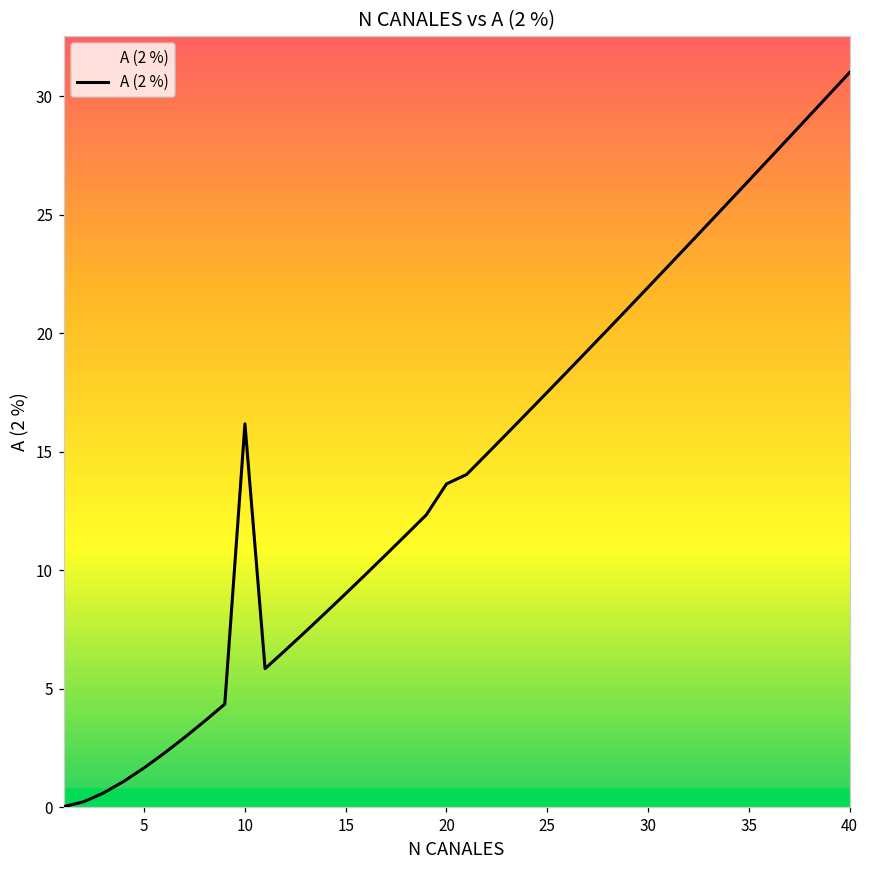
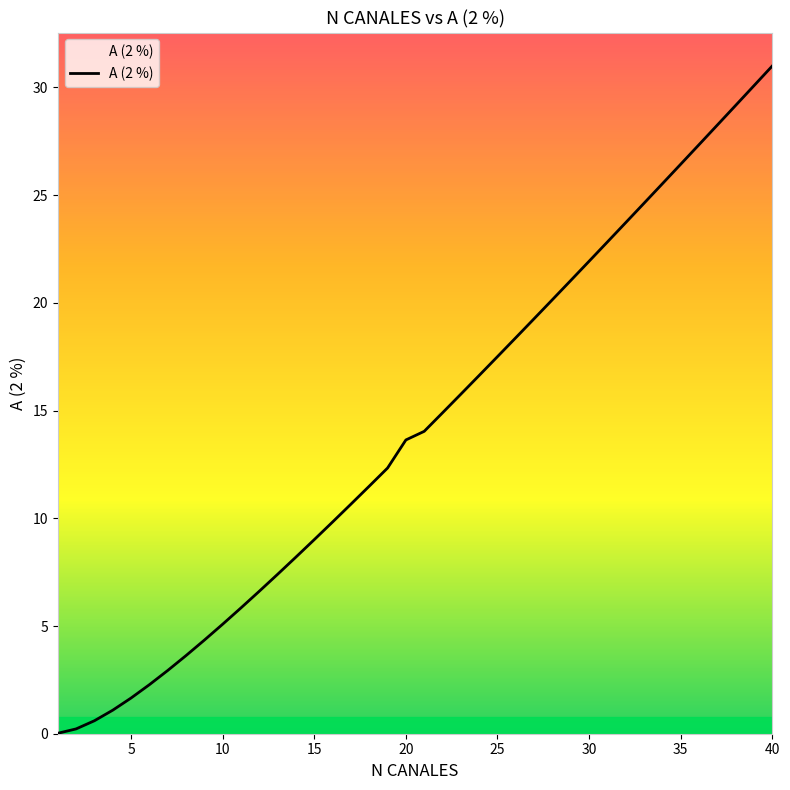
A (2 %), 10: 16.2 -> 5.1
